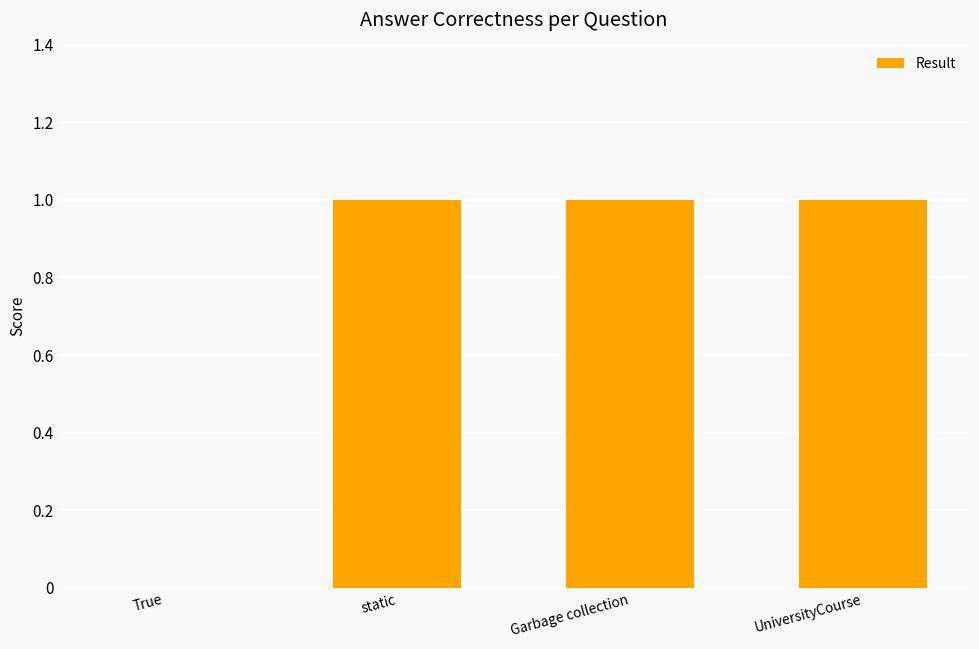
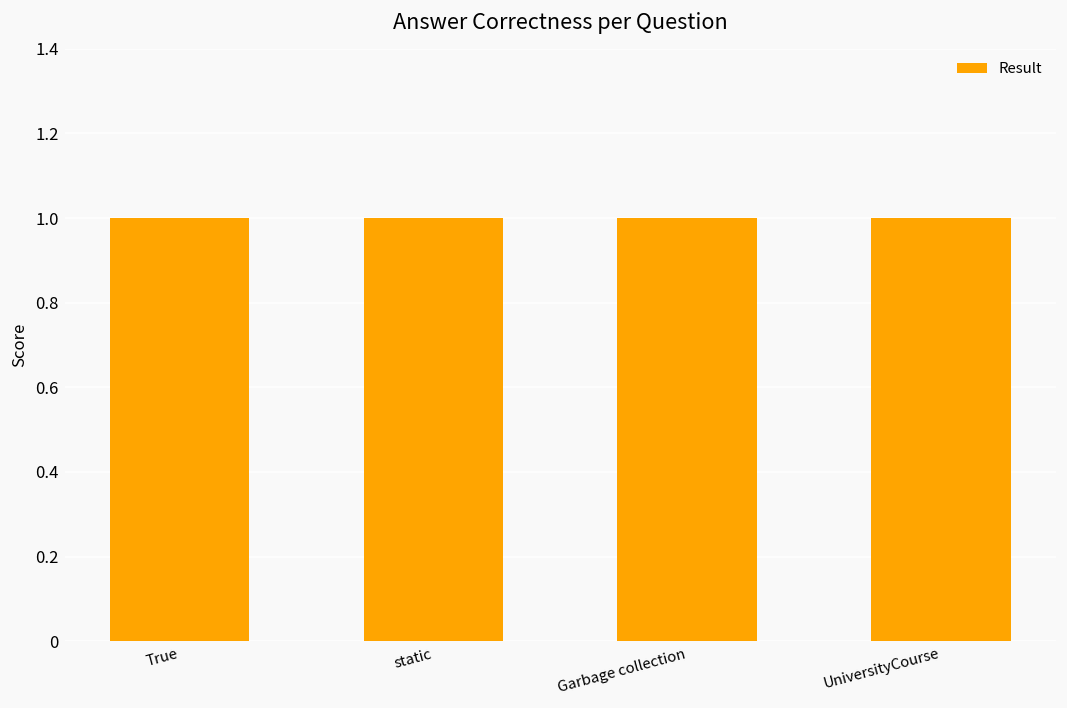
True: 0 -> 1
